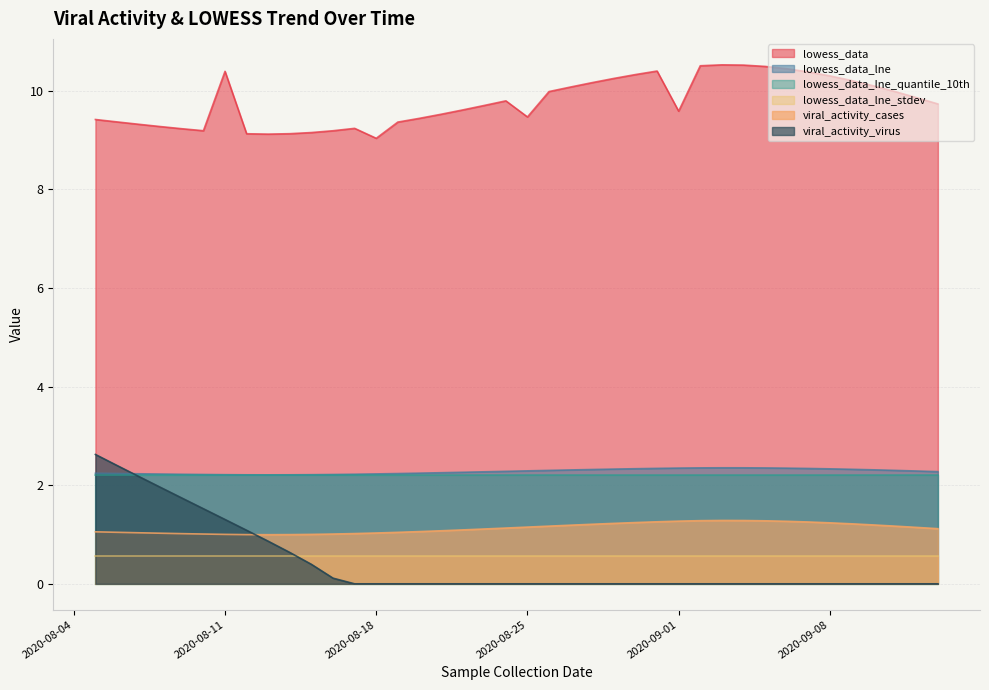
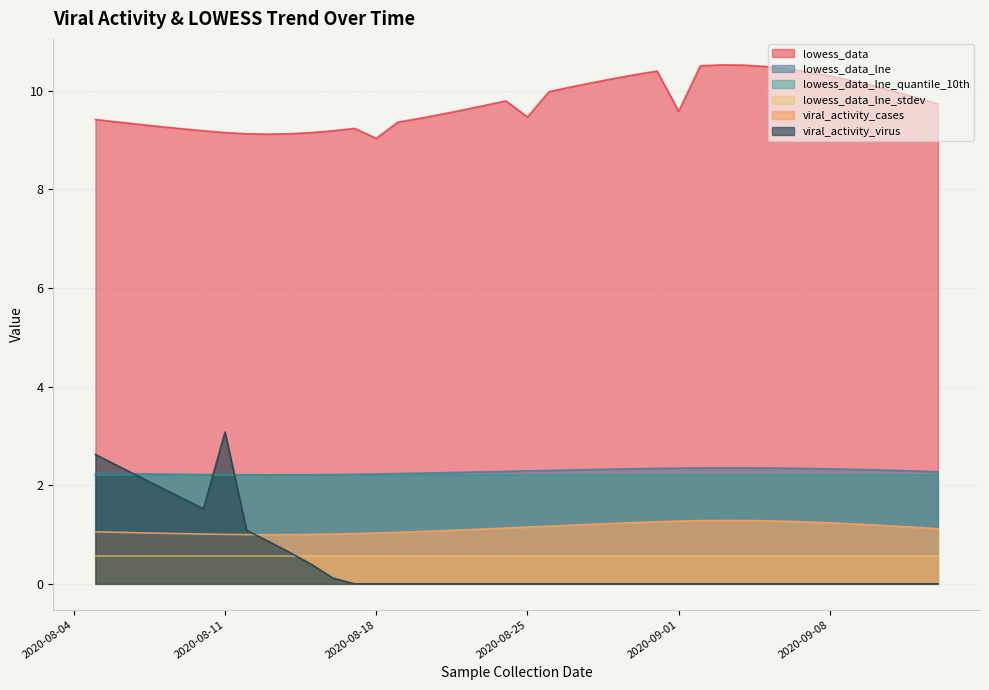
lowess_data, 2020-08-11: 10.4 -> 9.2
viral_activity_virus, 2020-08-11: 1.3 -> 3.1
